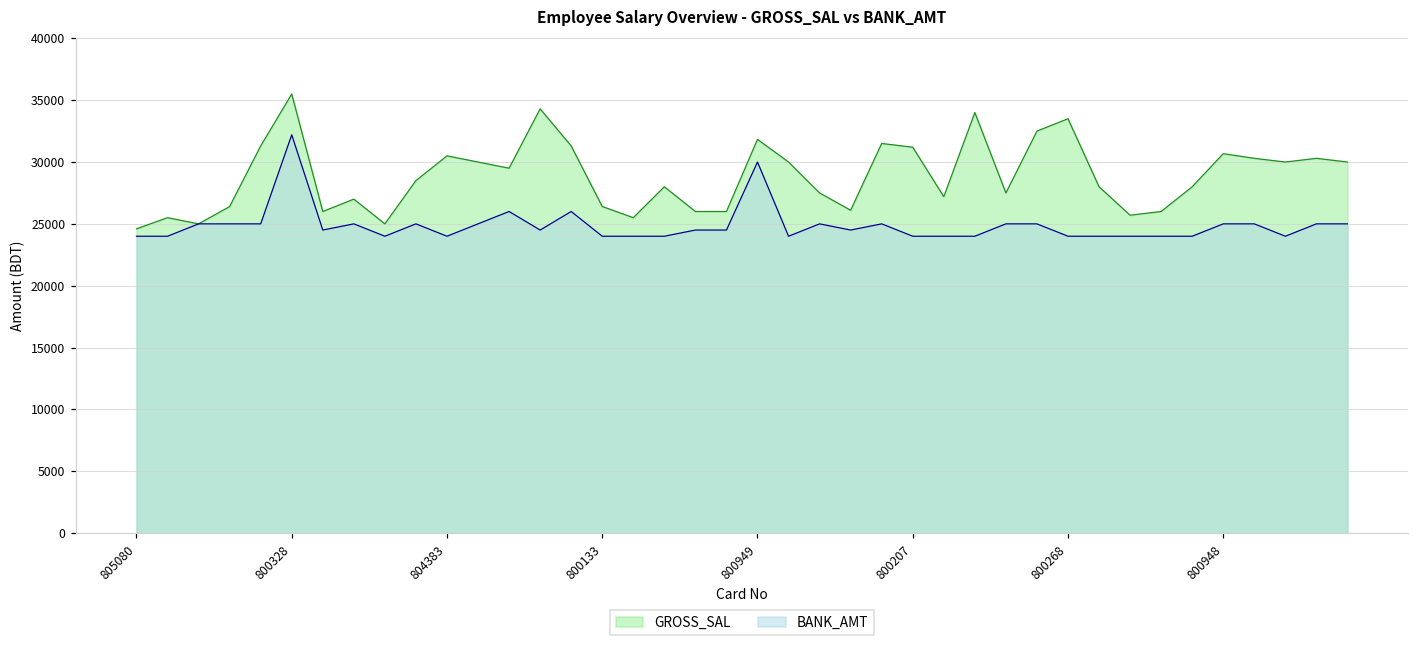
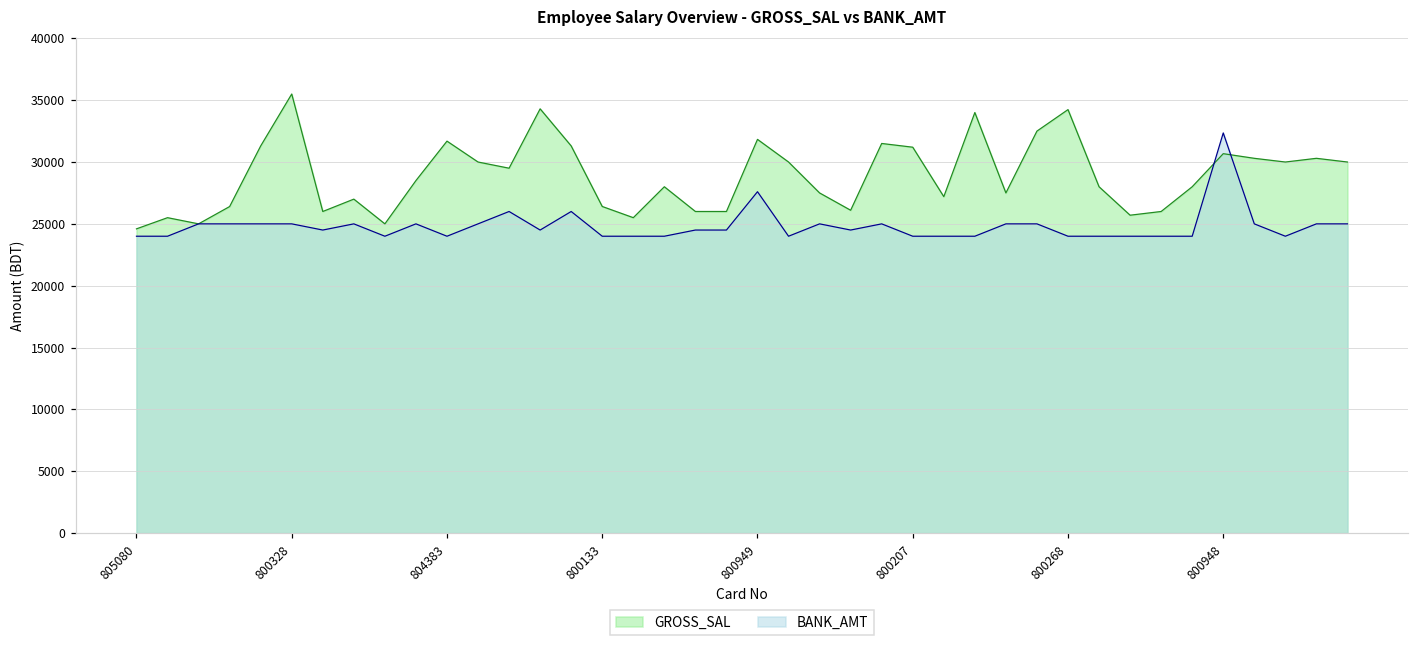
BANK_AMT, 800328: 32200 -> 25000
GROSS_SAL, 804383: 30500 -> 31700
BANK_AMT, 800949: 30000 -> 27600
GROSS_SAL, 800268: 33500 -> 34200
BANK_AMT, 800948: 25000 -> 32400
